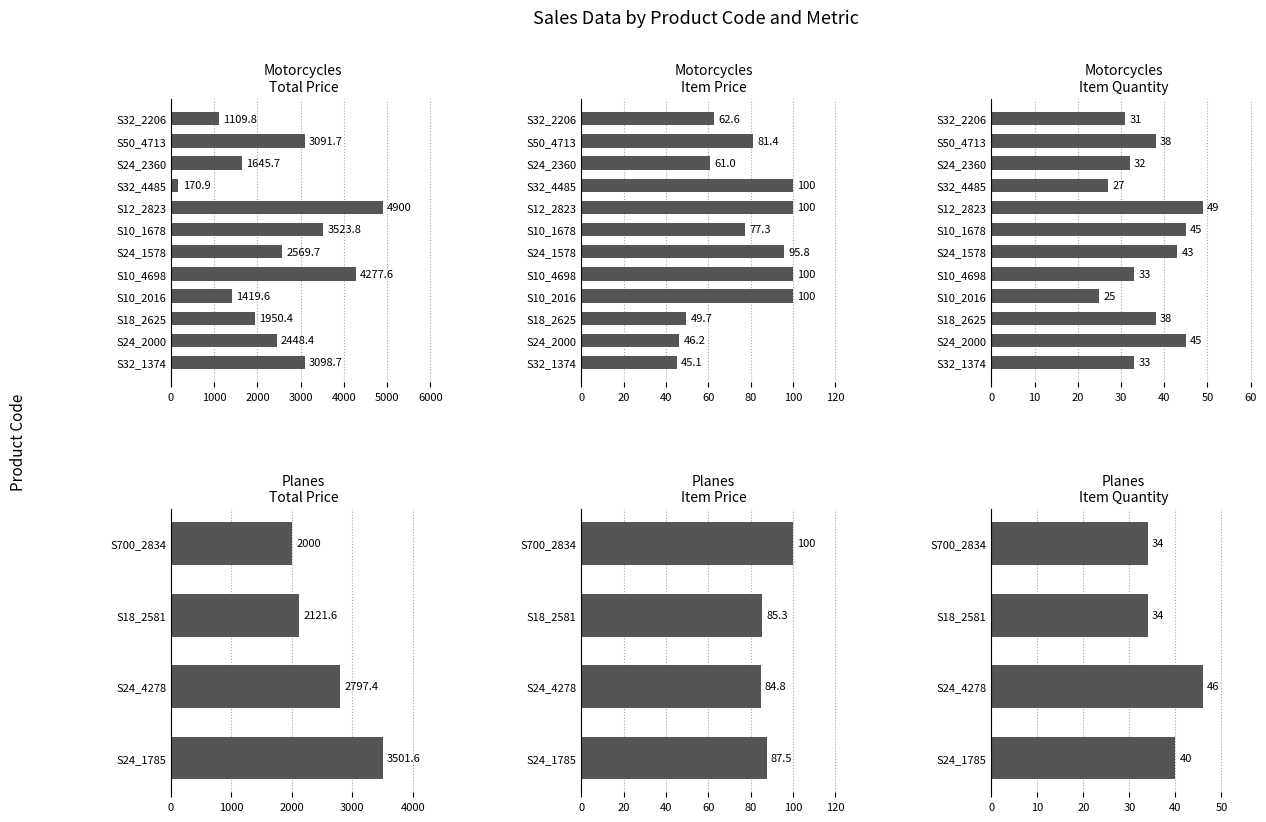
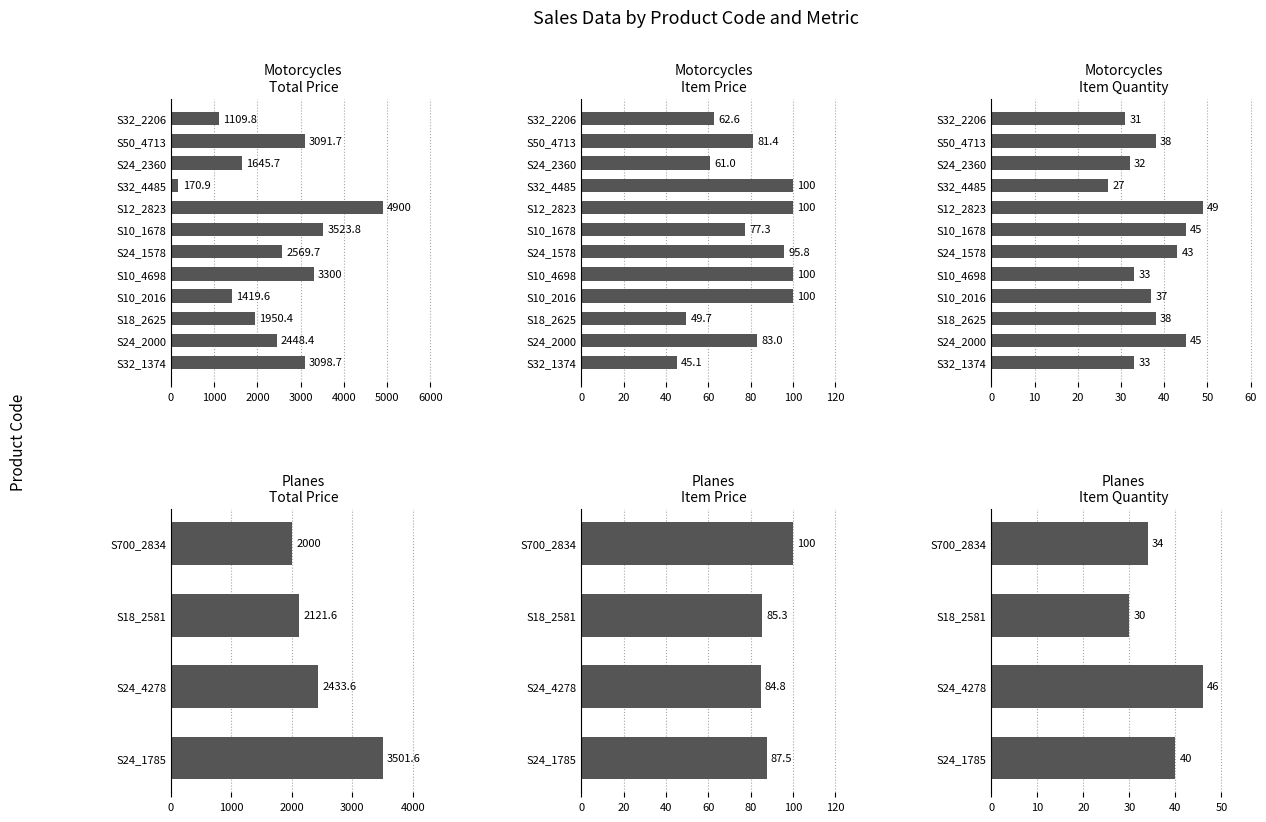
Motorcycles Total Price, S10_4698: 4277.6 -> 3300
Motorcycles Item Price, S24_2000: 46.2 -> 83.0
Motorcycles Item Quantity, S10_2016: 25 -> 37
Planes Total Price, S24_4278: 2797.4 -> 2433.6
Planes Item Quantity, S18_2581: 34 -> 30
